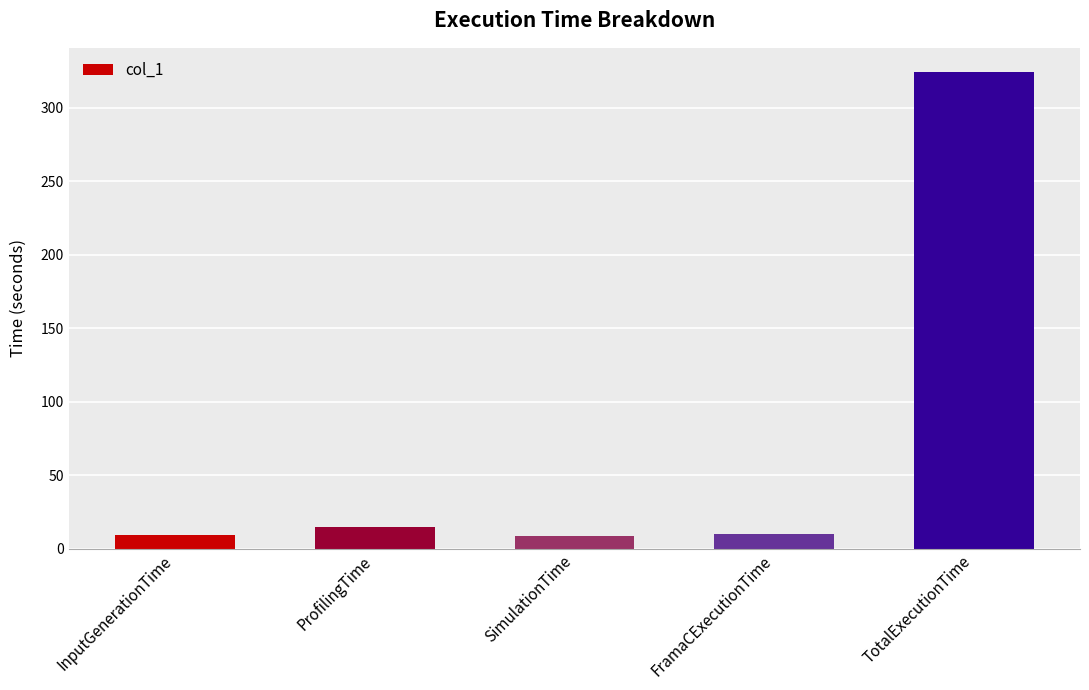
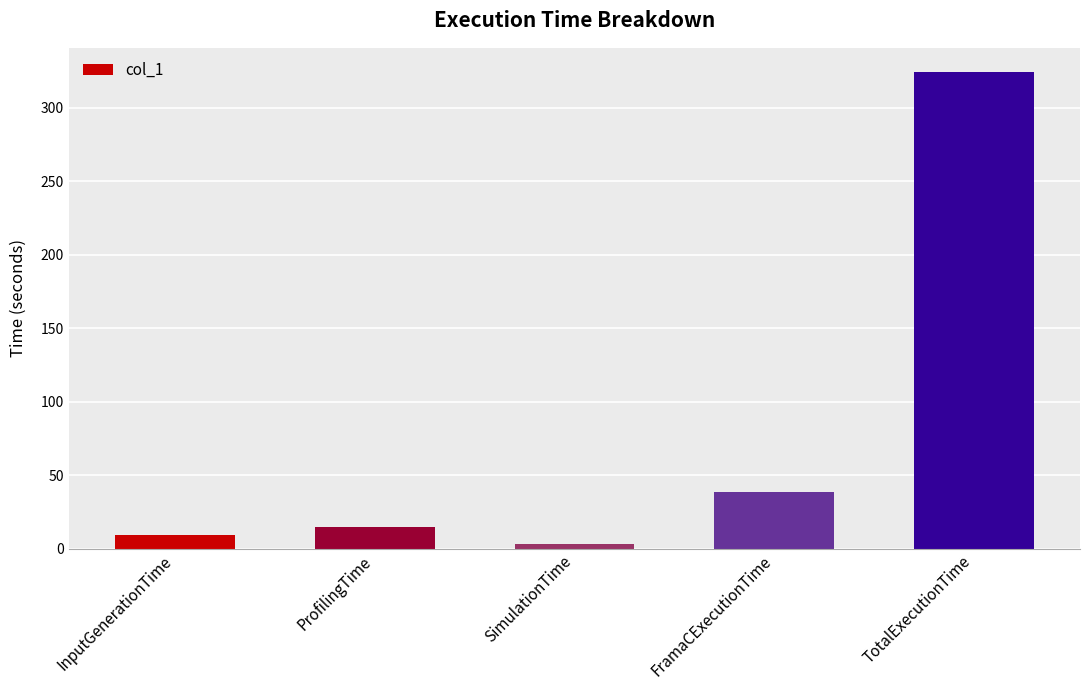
SimulationTime: 9 -> 3
FramaCExecutionTime: 10 -> 38
